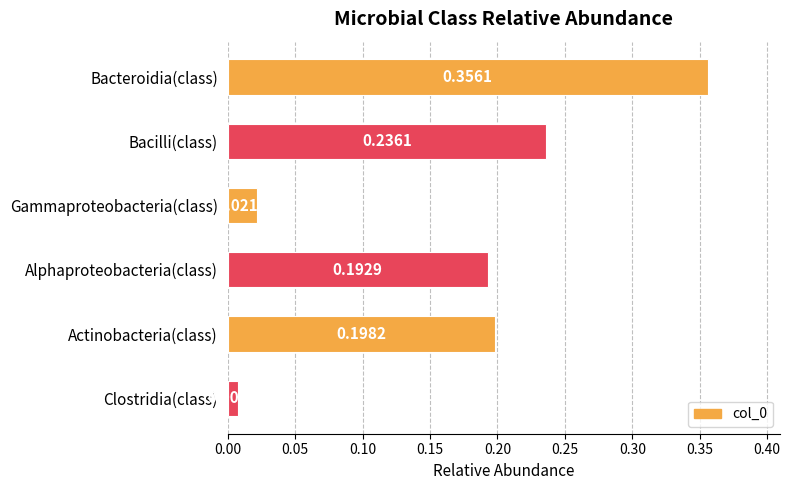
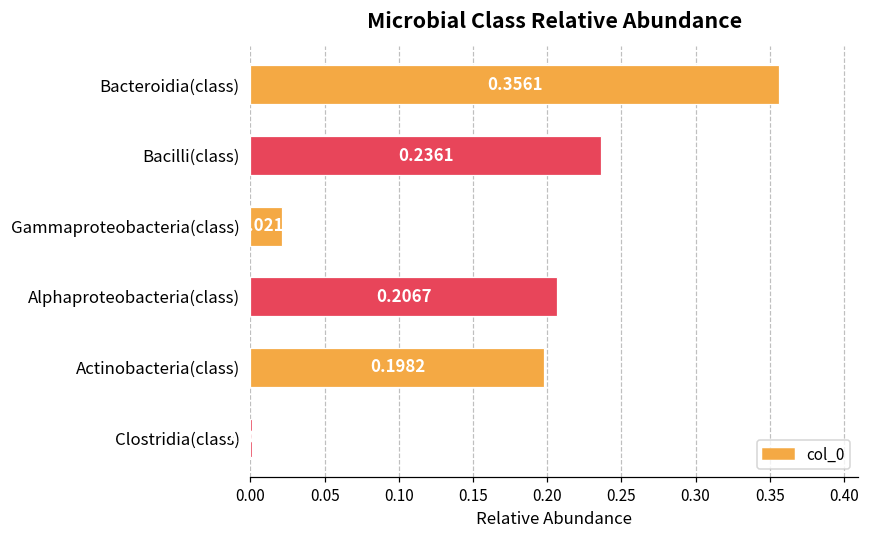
Alphaproteobacteria(class): 0.1929 -> 0.2067
Clostridia(class): 0.007 -> 0.001
